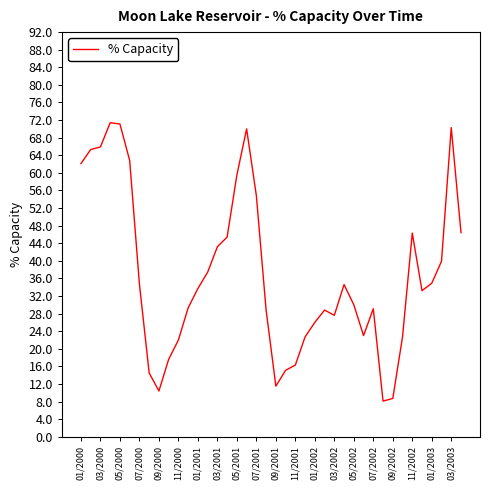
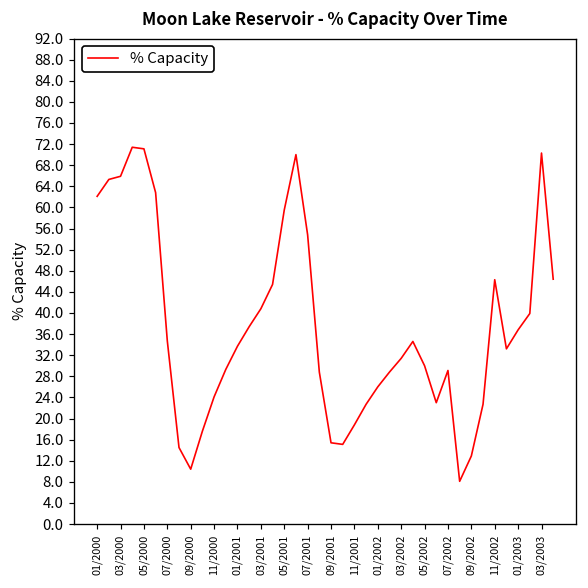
11/2000: 22 -> 24
03/2001: 43 -> 41
09/2001: 12 -> 15
11/2001: 16 -> 19
03/2002: 28 -> 31
09/2002: 9 -> 13
01/2003: 35 -> 37
